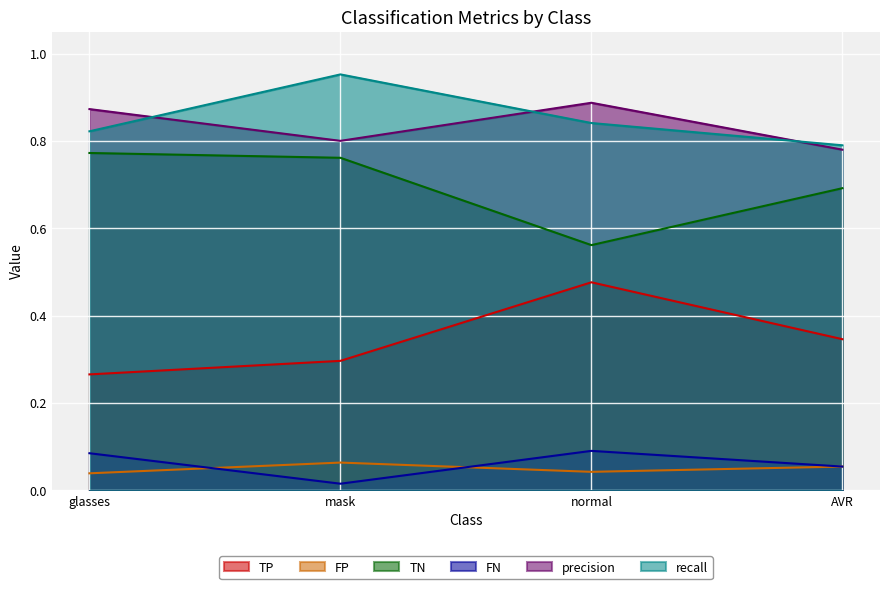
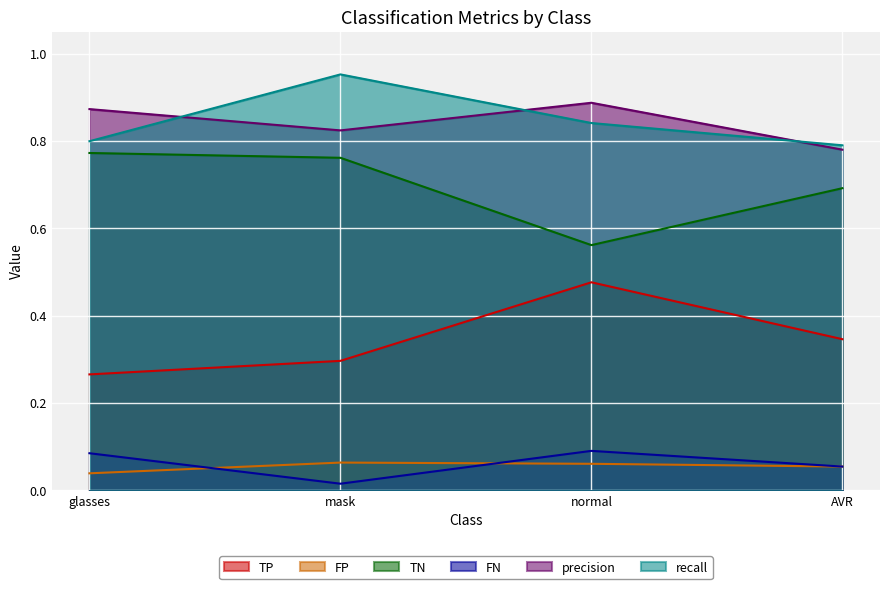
recall, glasses: 0.82 -> 0.80
precision, mask: 0.80 -> 0.82
FP, normal: 0.04 -> 0.06
